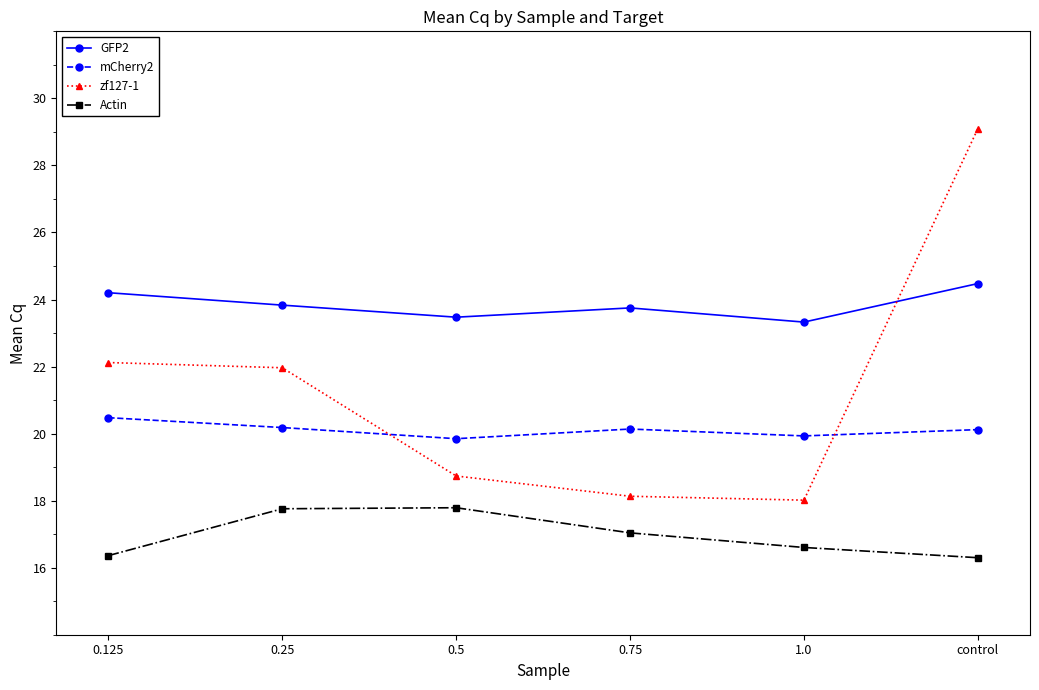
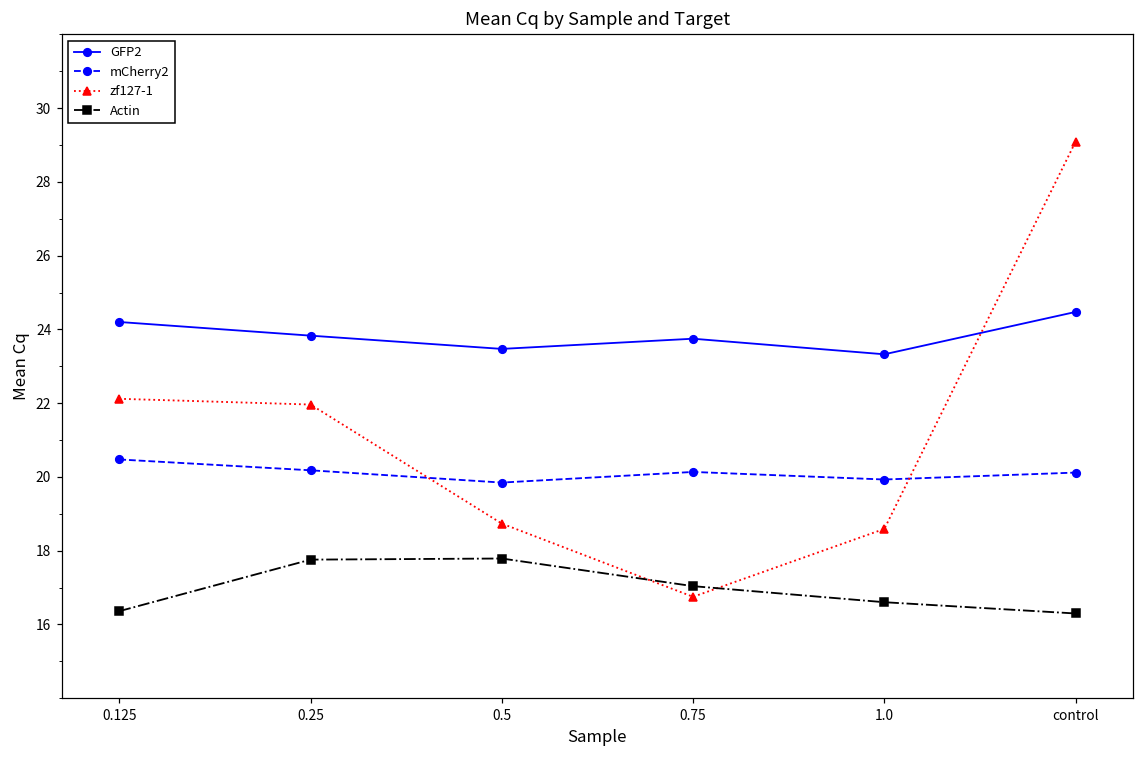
zf127-1, 0.75: 18.1 -> 16.7
zf127-1, 1.0: 18.0 -> 18.6
